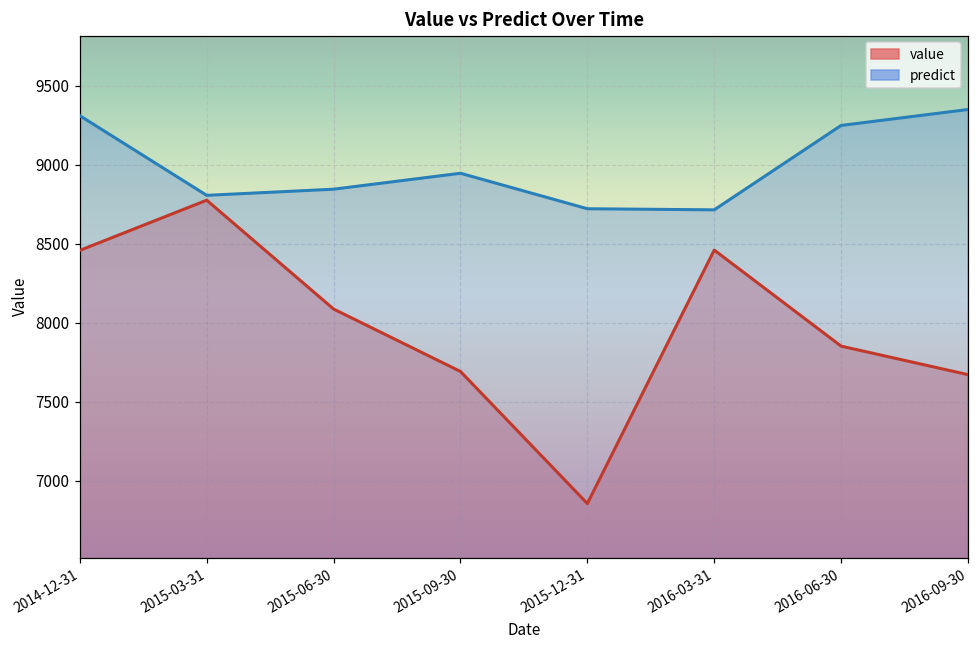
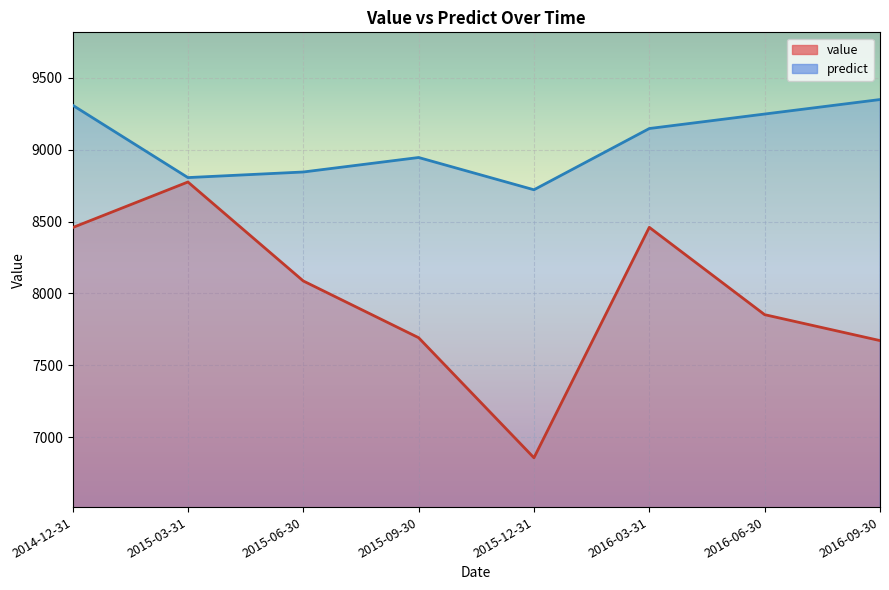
predict, 2016-03-31: 8710 -> 9150
